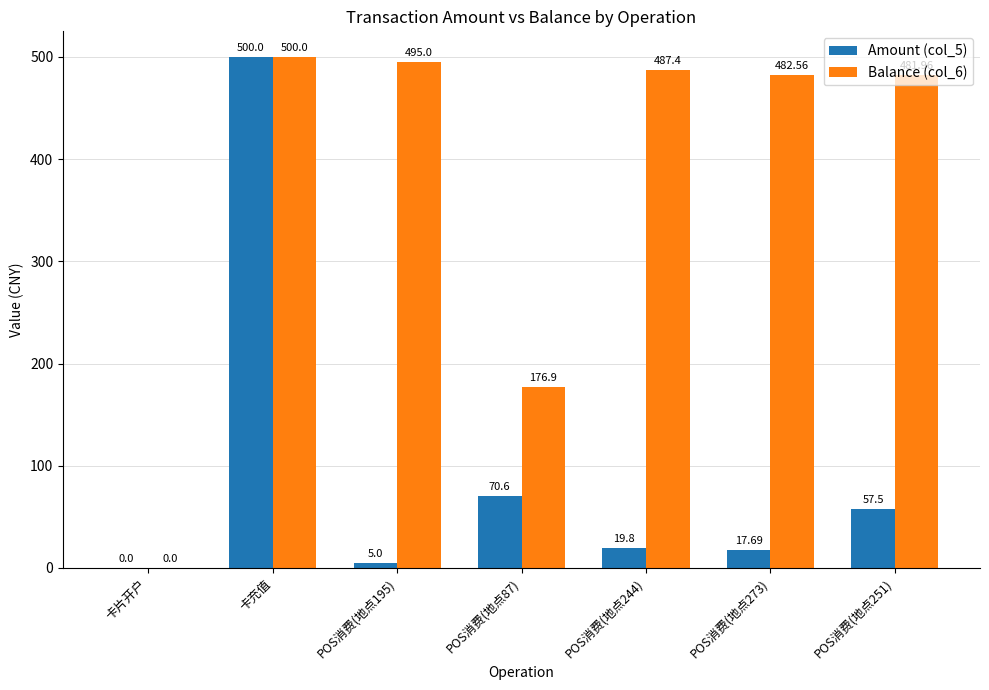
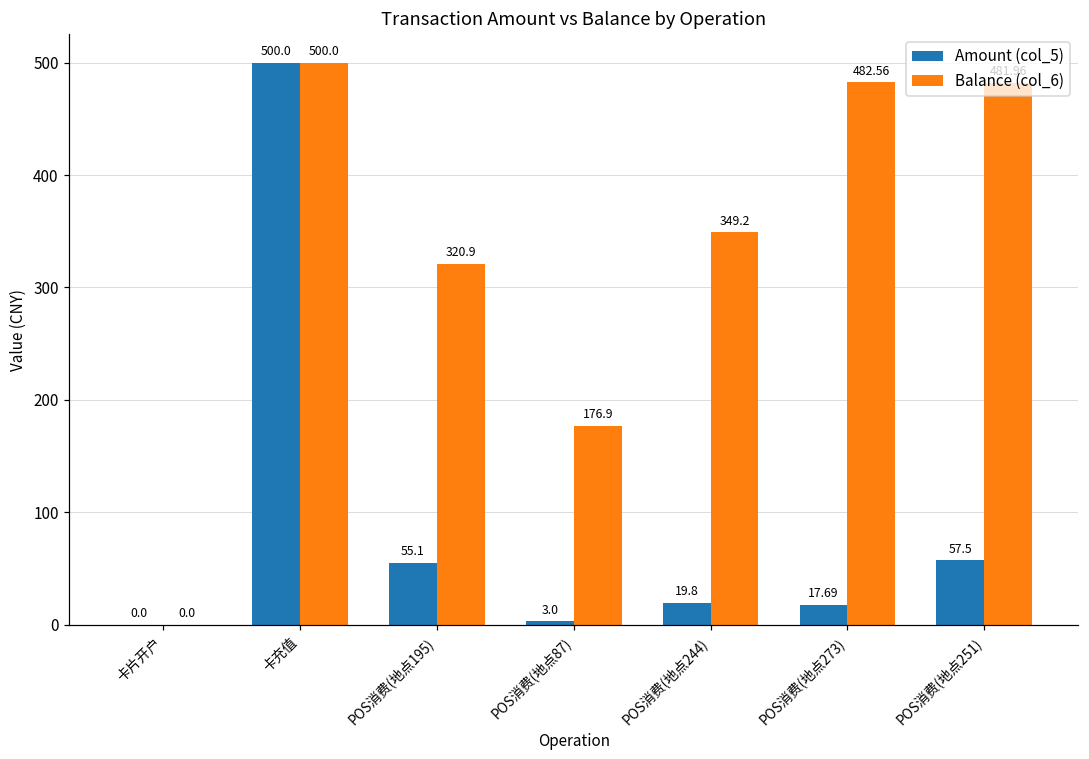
Amount (col_5), POS消费(地点195): 5.0 -> 55.1
Balance (col_6), POS消费(地点195): 495.0 -> 320.9
Amount (col_5), POS消费(地点87): 70.6 -> 3.0
Balance (col_6), POS消费(地点244): 487.4 -> 349.2
